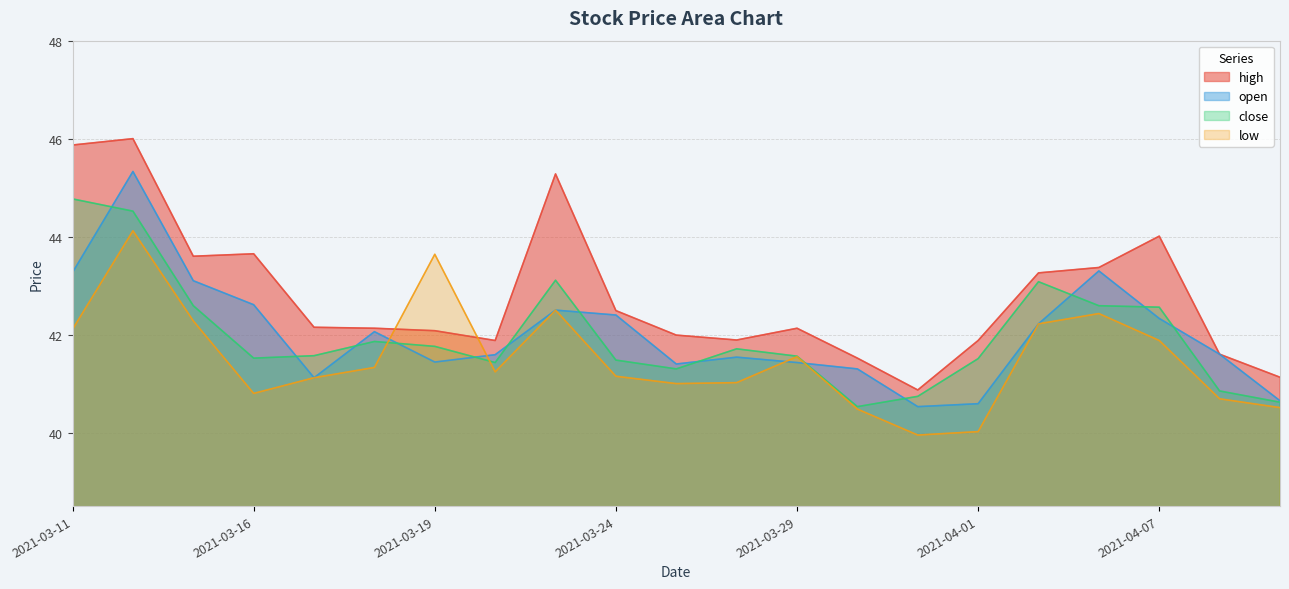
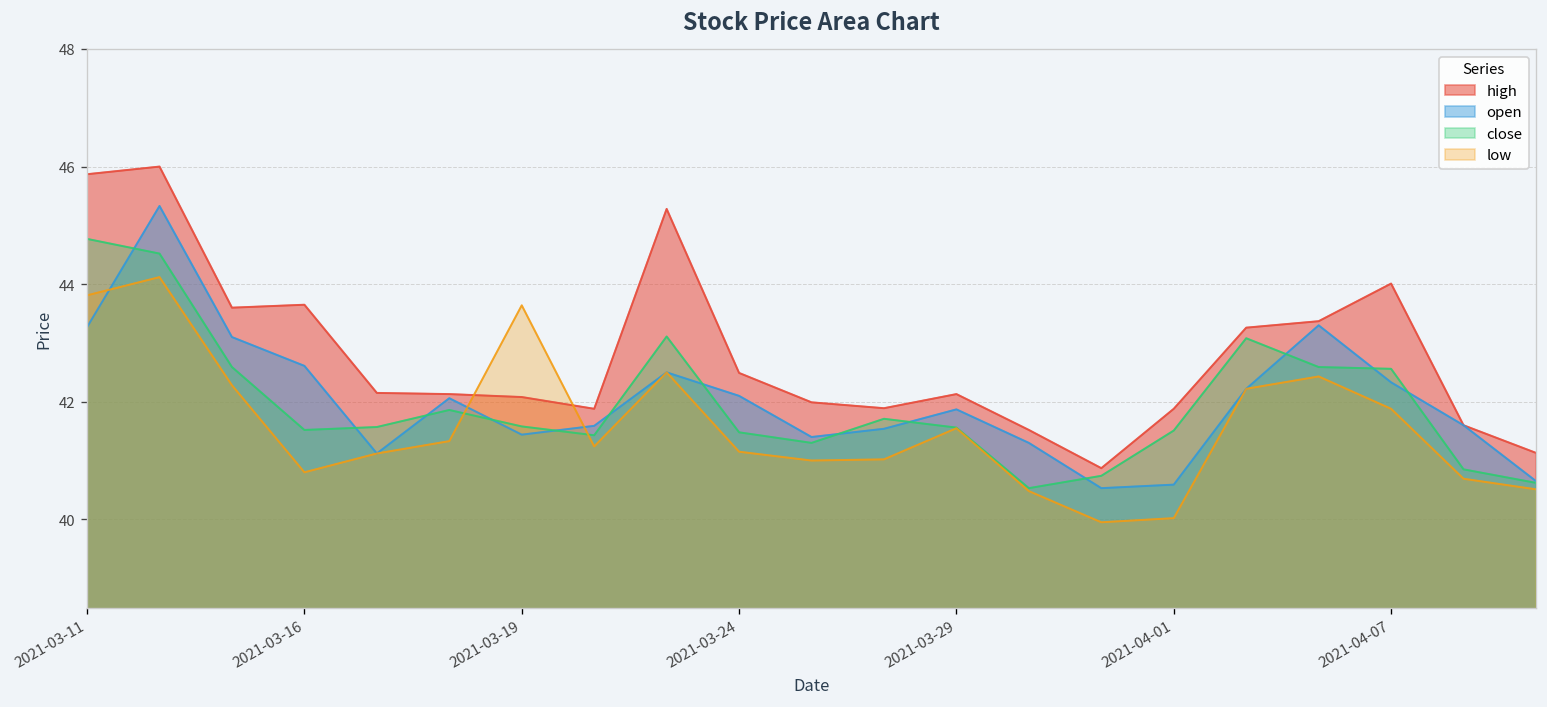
low, 2021-03-11: 42.1 -> 43.8
close, 2021-03-19: 41.8 -> 41.6
open, 2021-03-24: 42.4 -> 42.1
open, 2021-03-29: 41.4 -> 41.9
